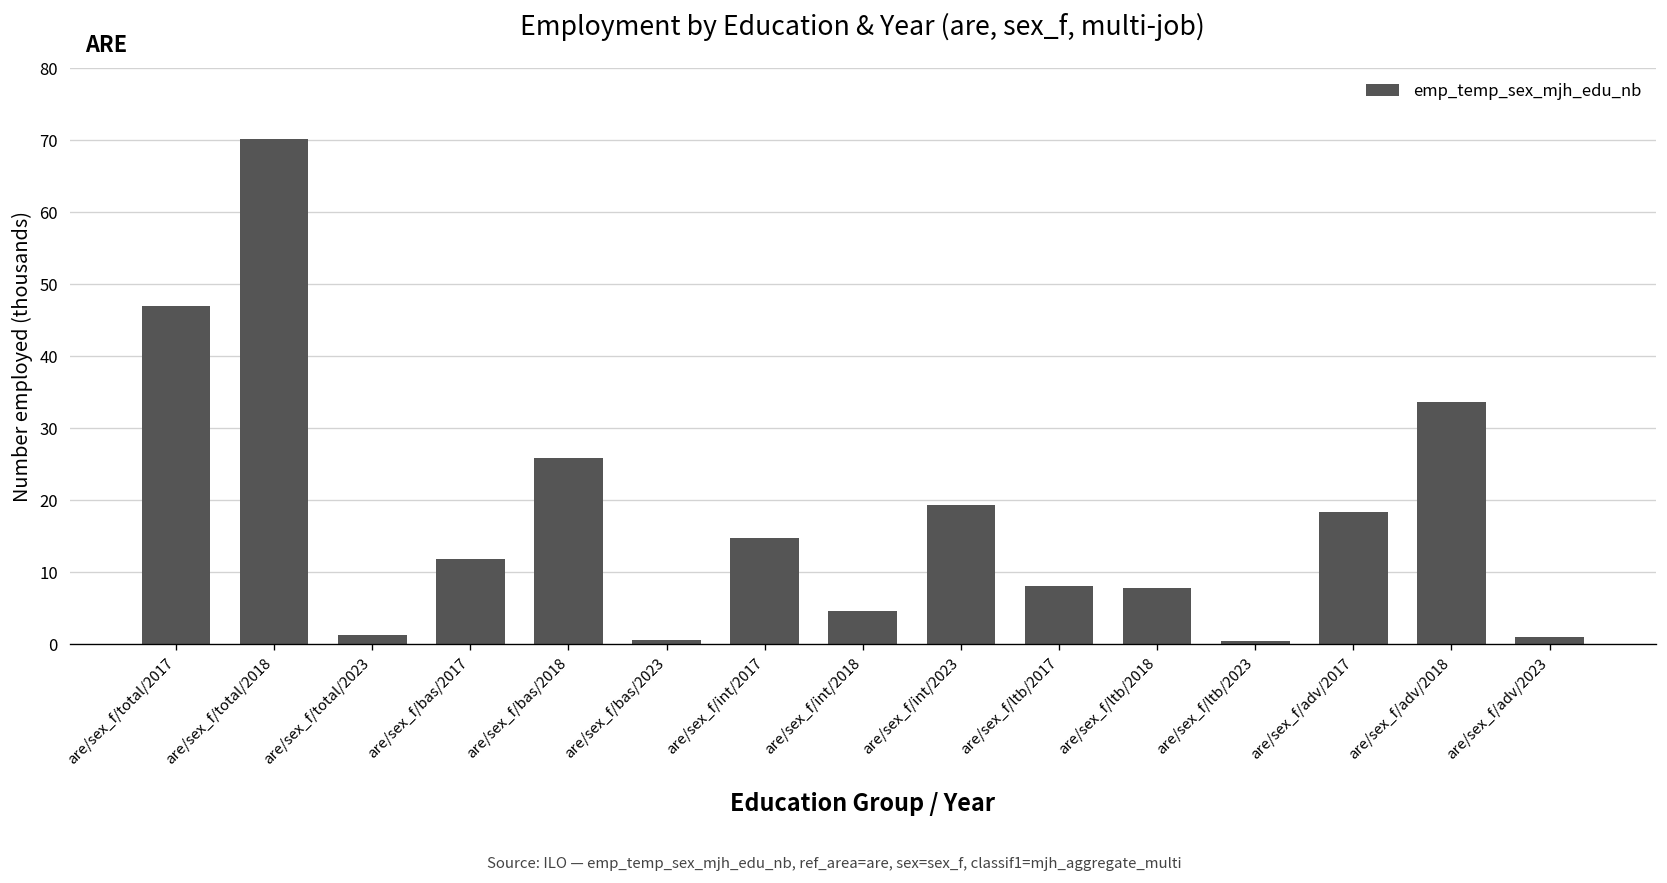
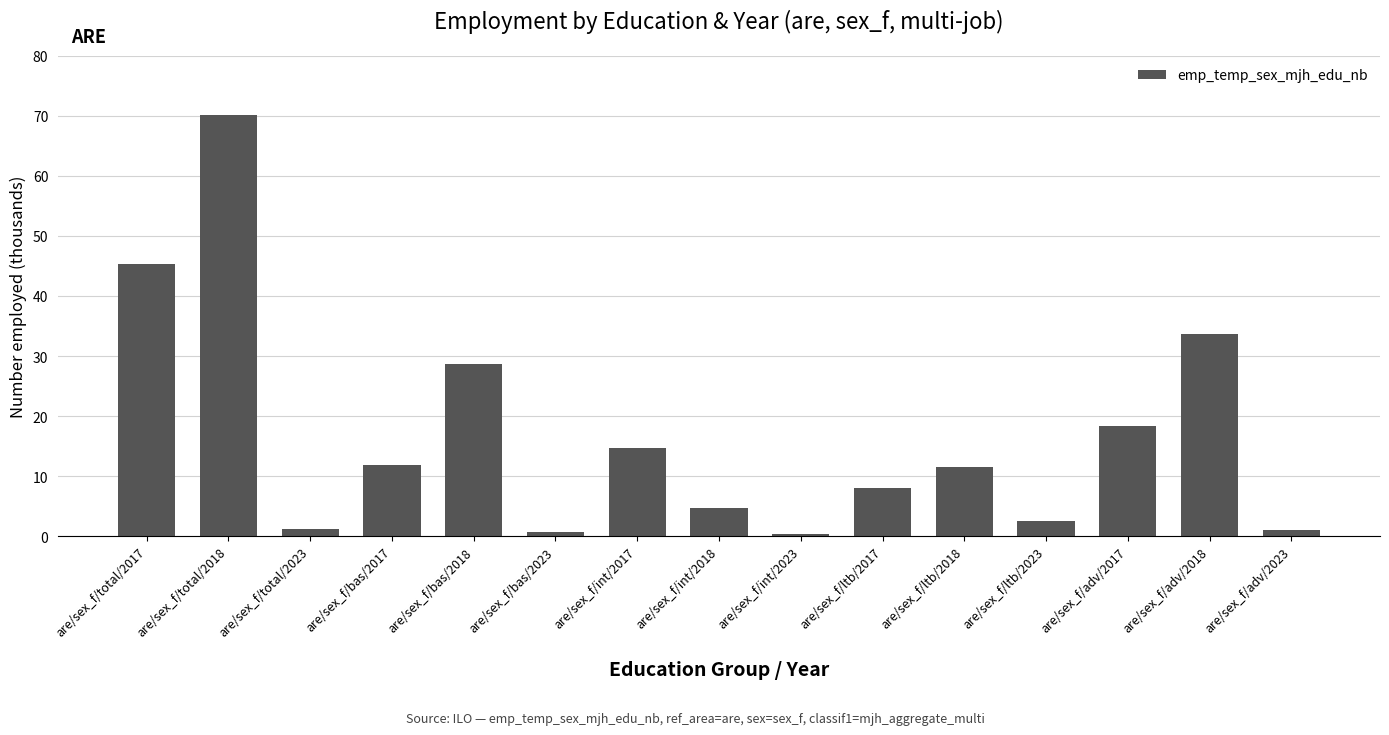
are/sex_f/total/2017: 47 -> 45
are/sex_f/bas/2018: 26 -> 29
are/sex_f/int/2023: 19 -> 0
are/sex_f/ltb/2018: 8 -> 12
are/sex_f/ltb/2023: 0 -> 3
